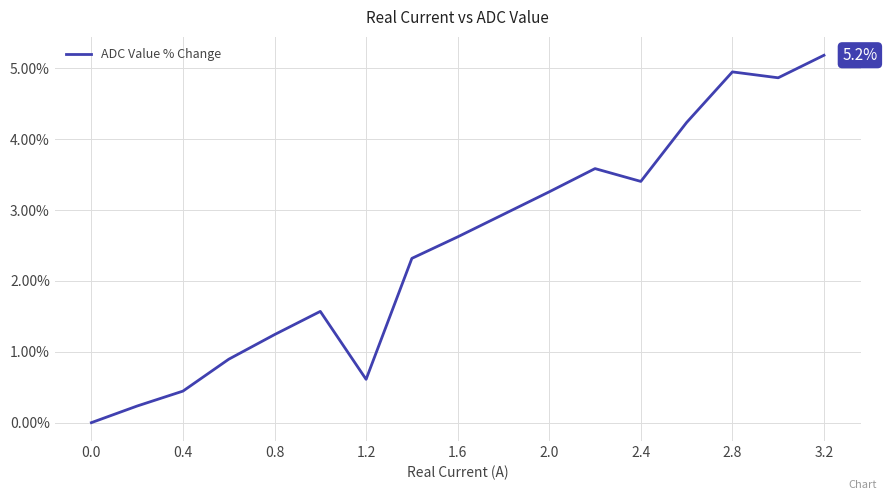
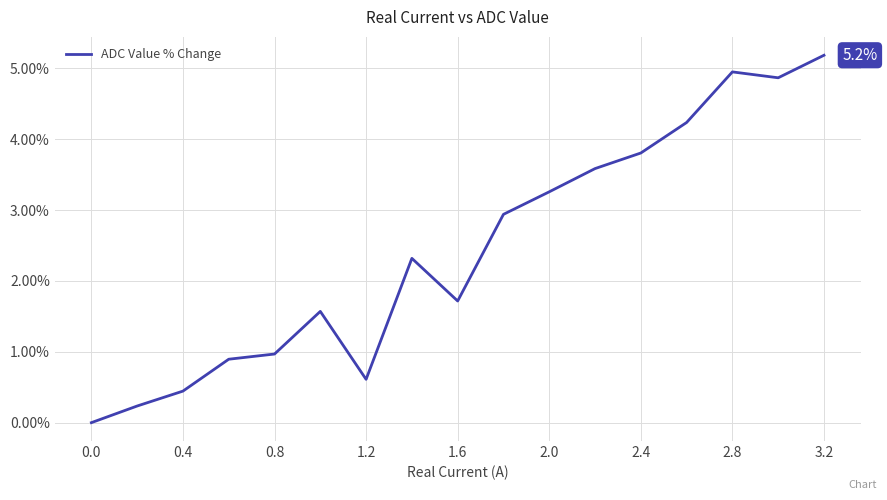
0.8: 1.2% -> 1.0%
1.6: 2.6% -> 1.7%
2.4: 3.4% -> 3.8%
